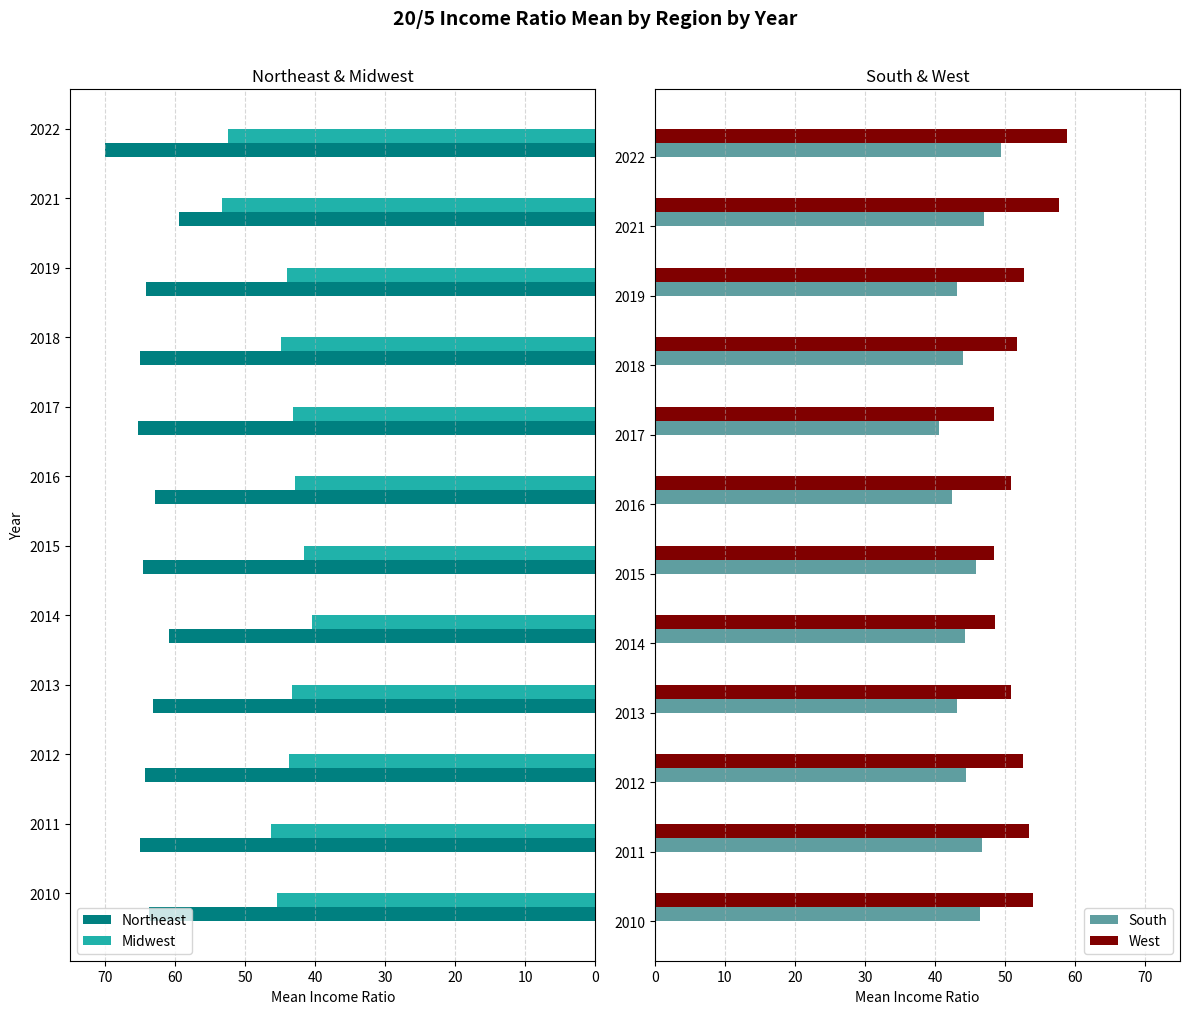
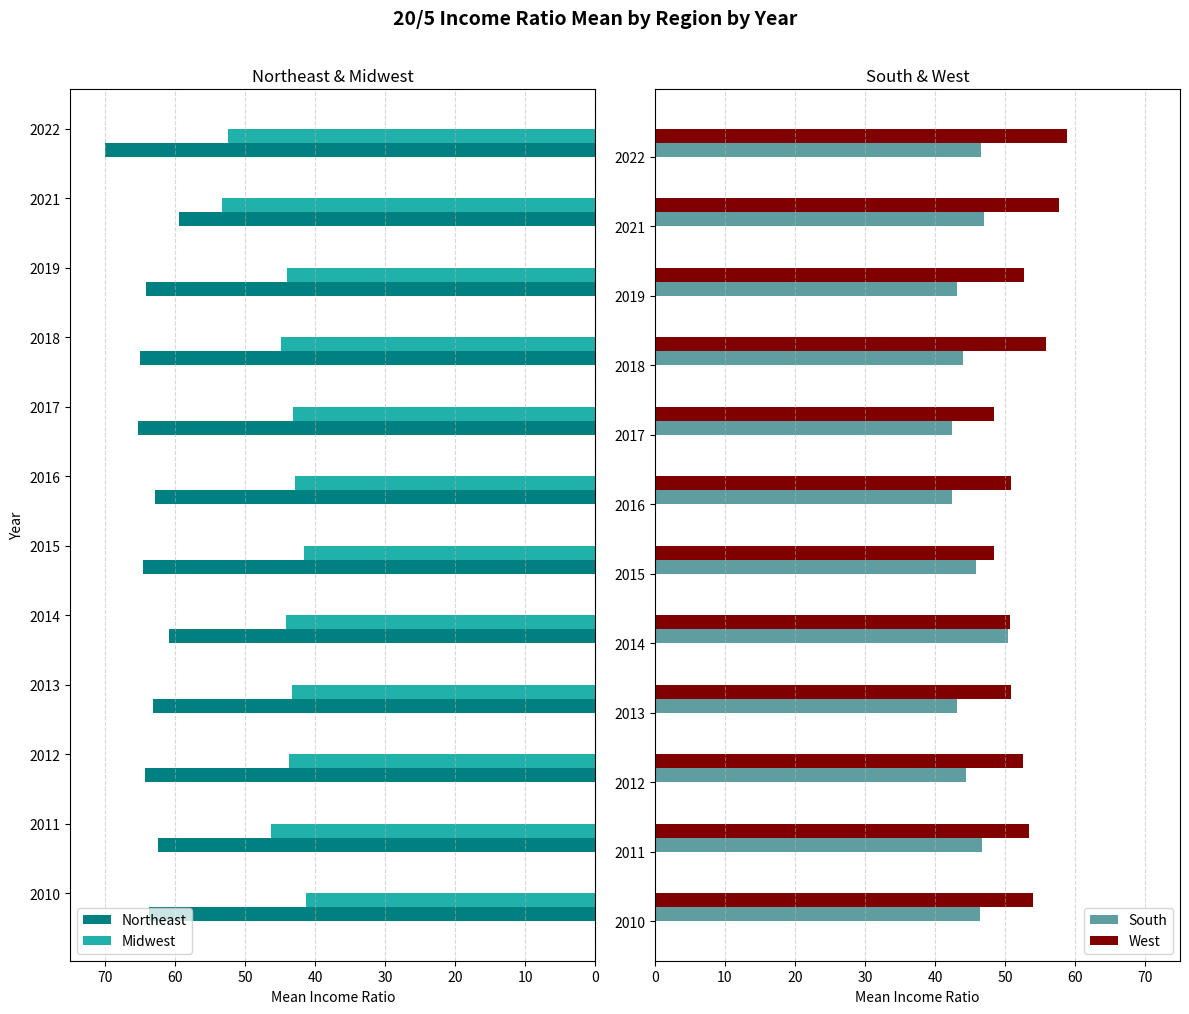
Northeast & Midwest, Midwest, 2014: 41 -> 44
Northeast & Midwest, Northeast, 2011: 65 -> 62
Northeast & Midwest, Midwest, 2010: 46 -> 41
South & West, South, 2022: 49 -> 47
South & West, West, 2018: 52 -> 56
South & West, South, 2017: 41 -> 42
South & West, West, 2014: 49 -> 51
South & West, South, 2014: 44 -> 51
